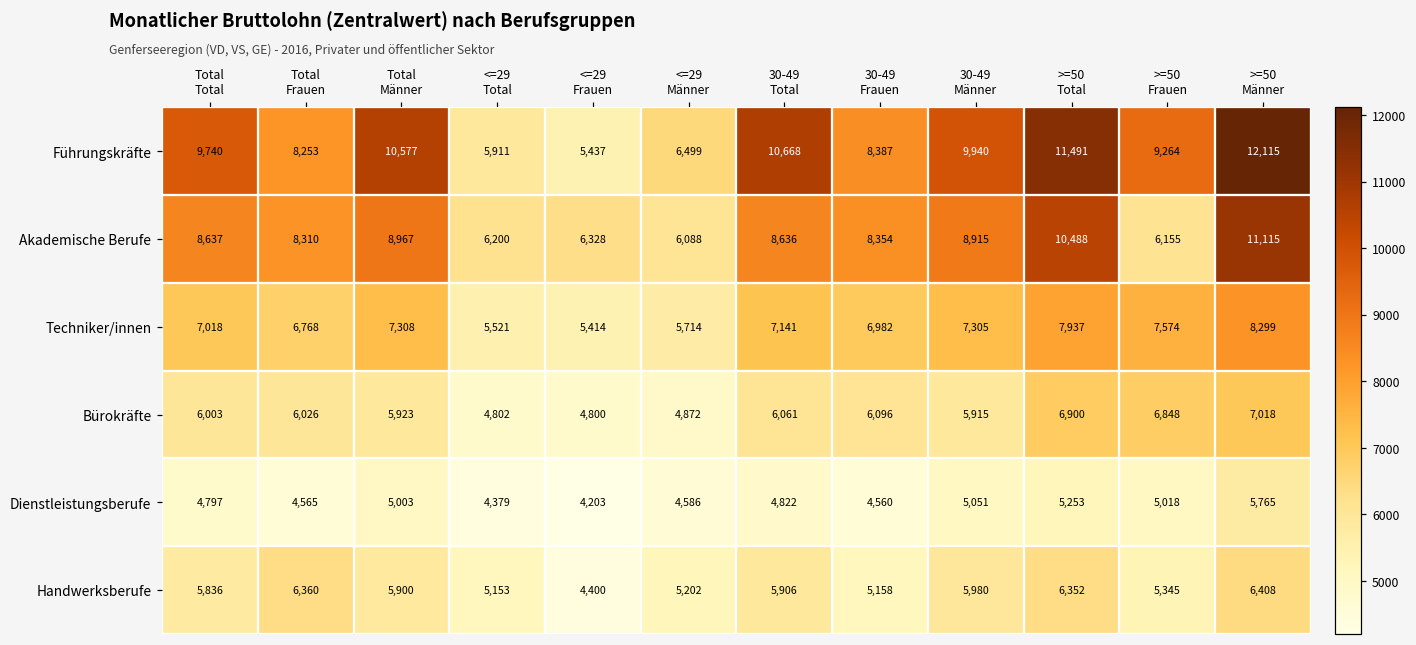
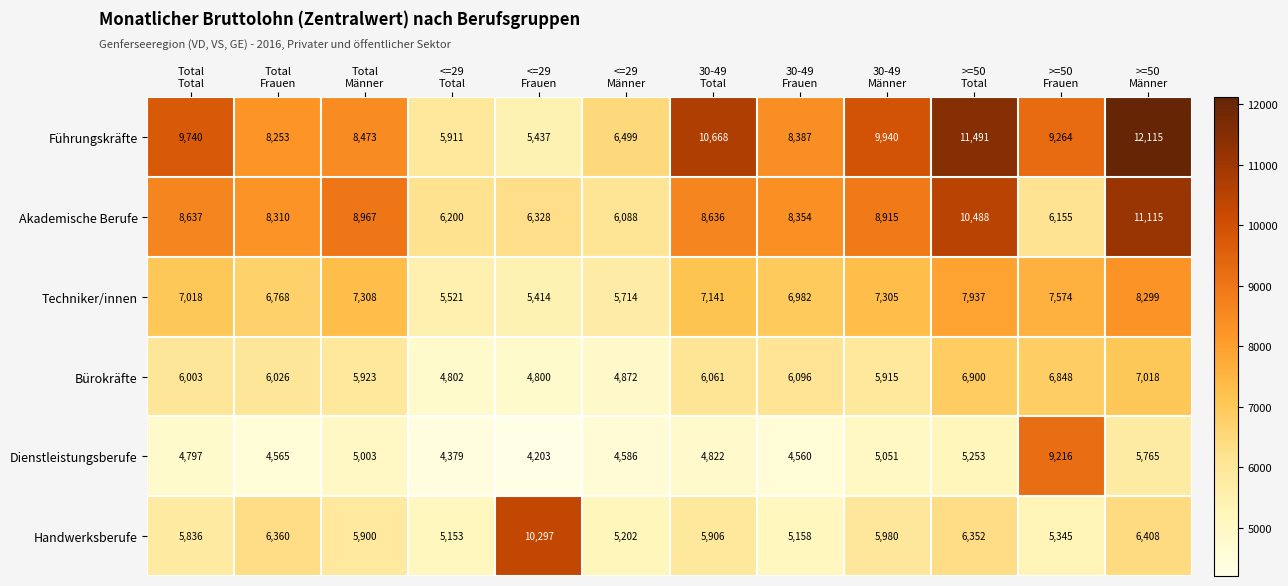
Führungskräfte, Total Männer: 10,577 -> 8,473
Dienstleistungsberufe, >=50 Frauen: 5,018 -> 9,216
Handwerksberufe, <=29 Frauen: 4,400 -> 10,297
